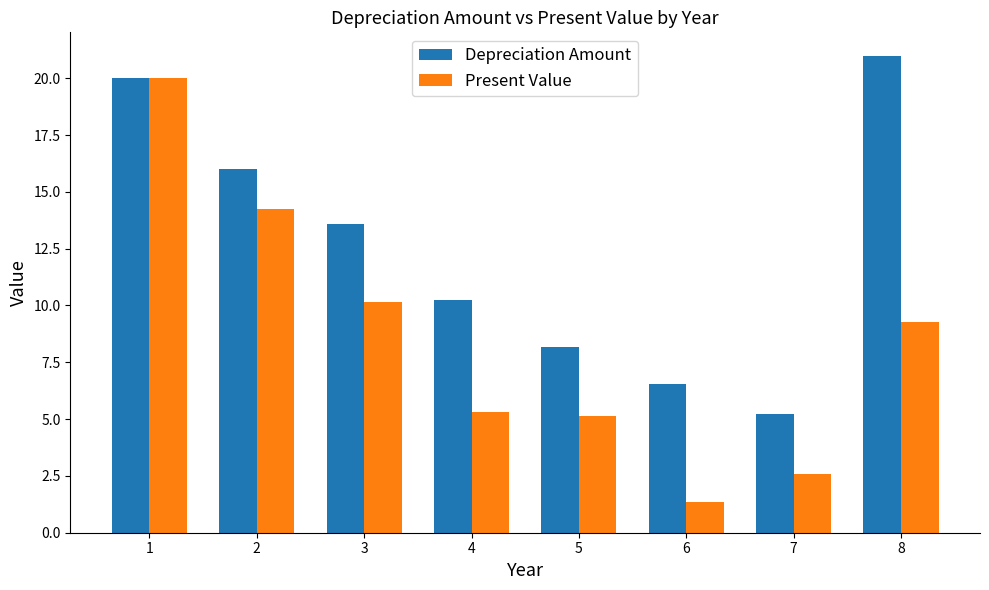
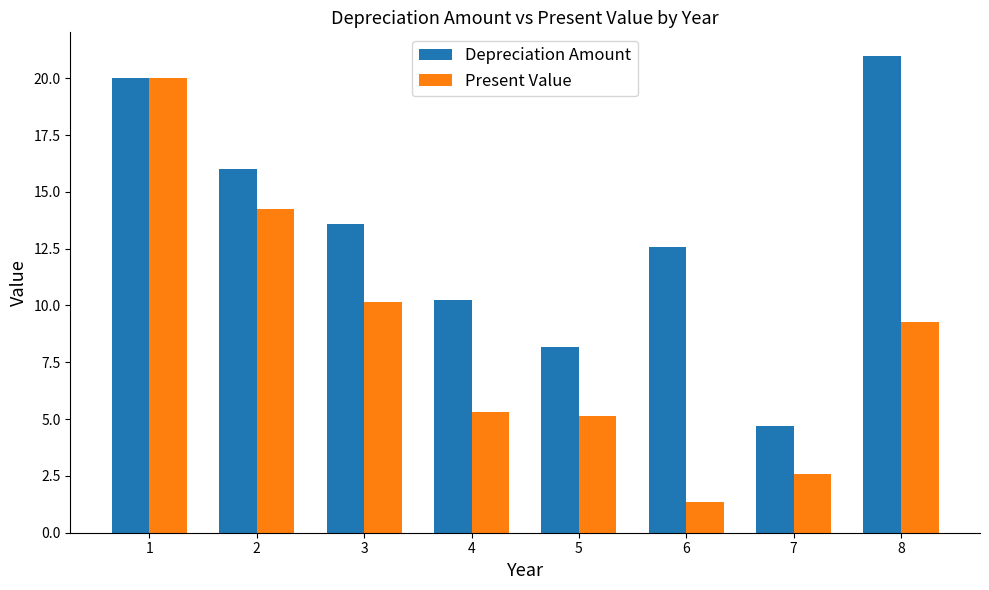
Depreciation Amount, 6: 6.6 -> 12.6
Depreciation Amount, 7: 5.2 -> 4.7
